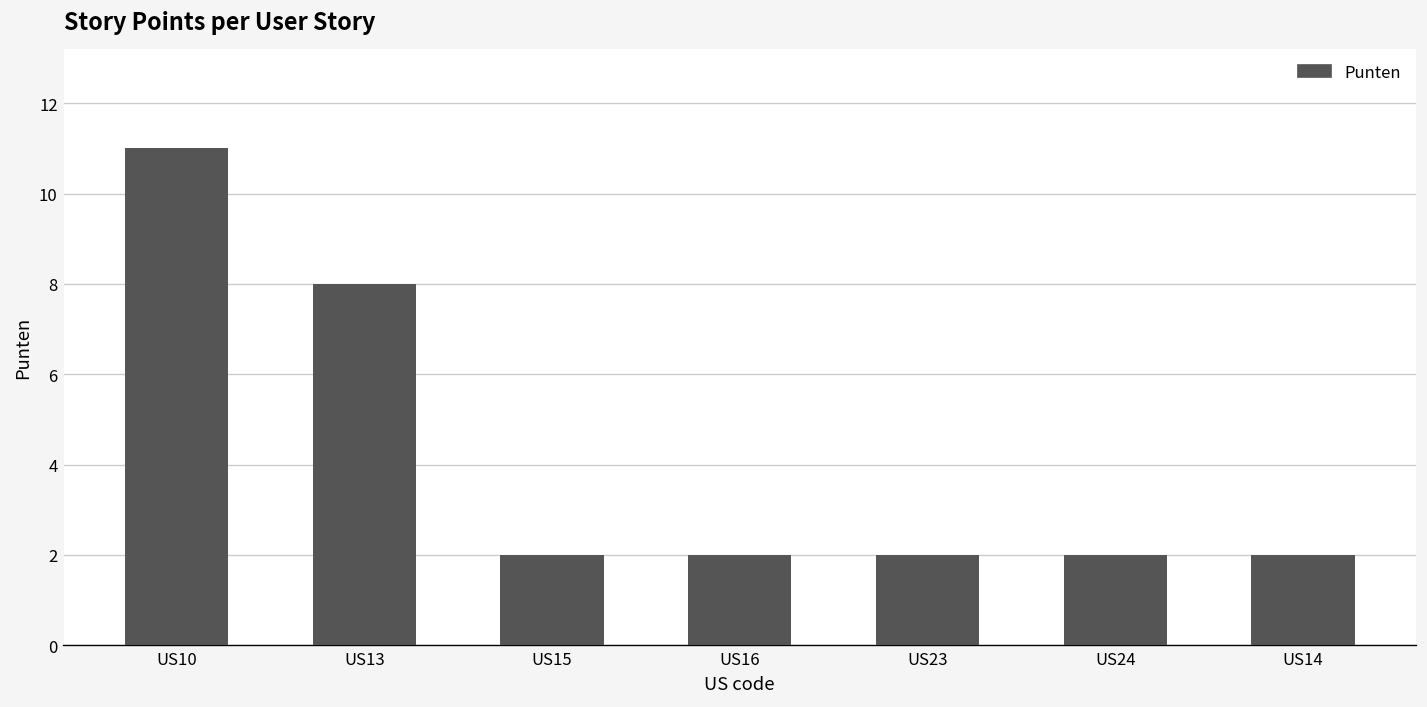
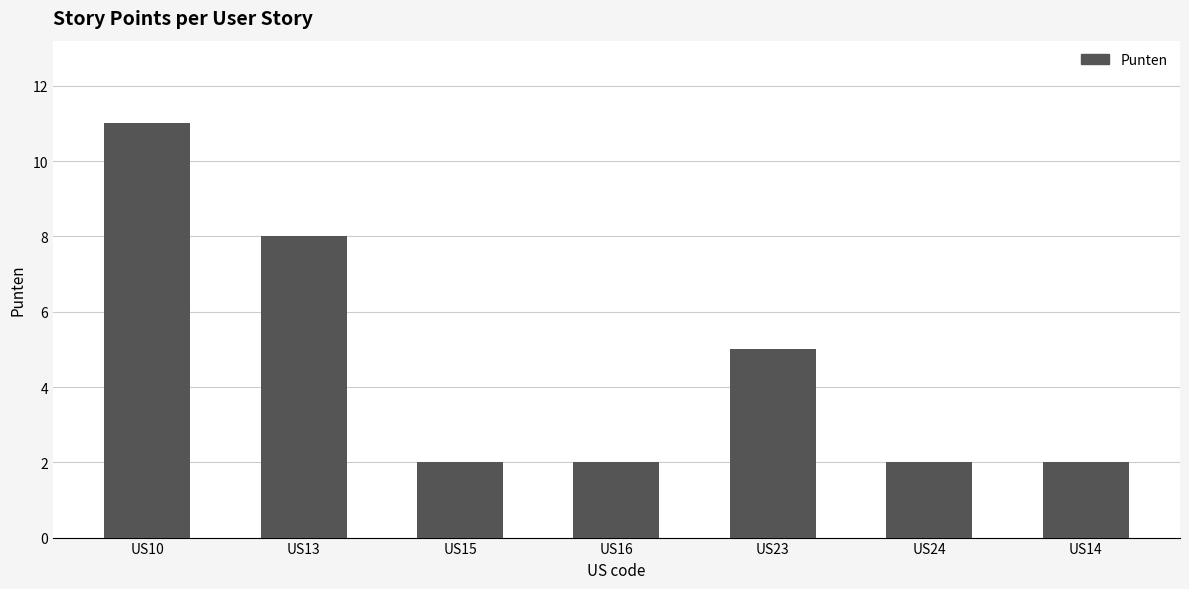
US23: 2 -> 5
